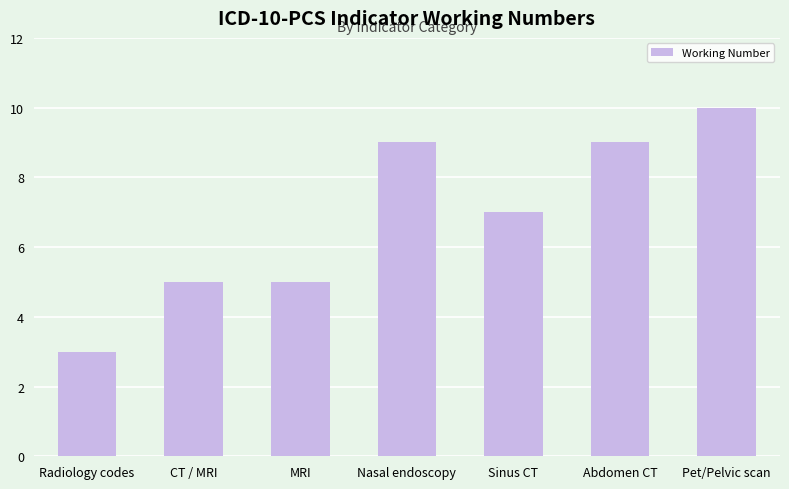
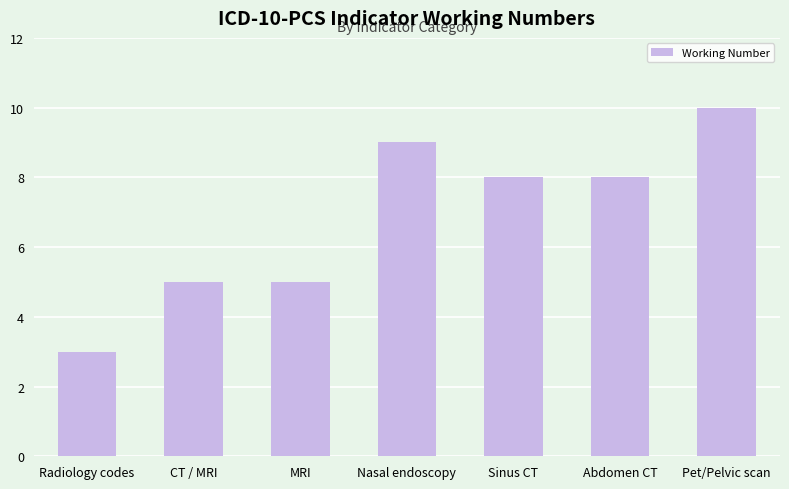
Sinus CT: 7 -> 8
Abdomen CT: 9 -> 8
